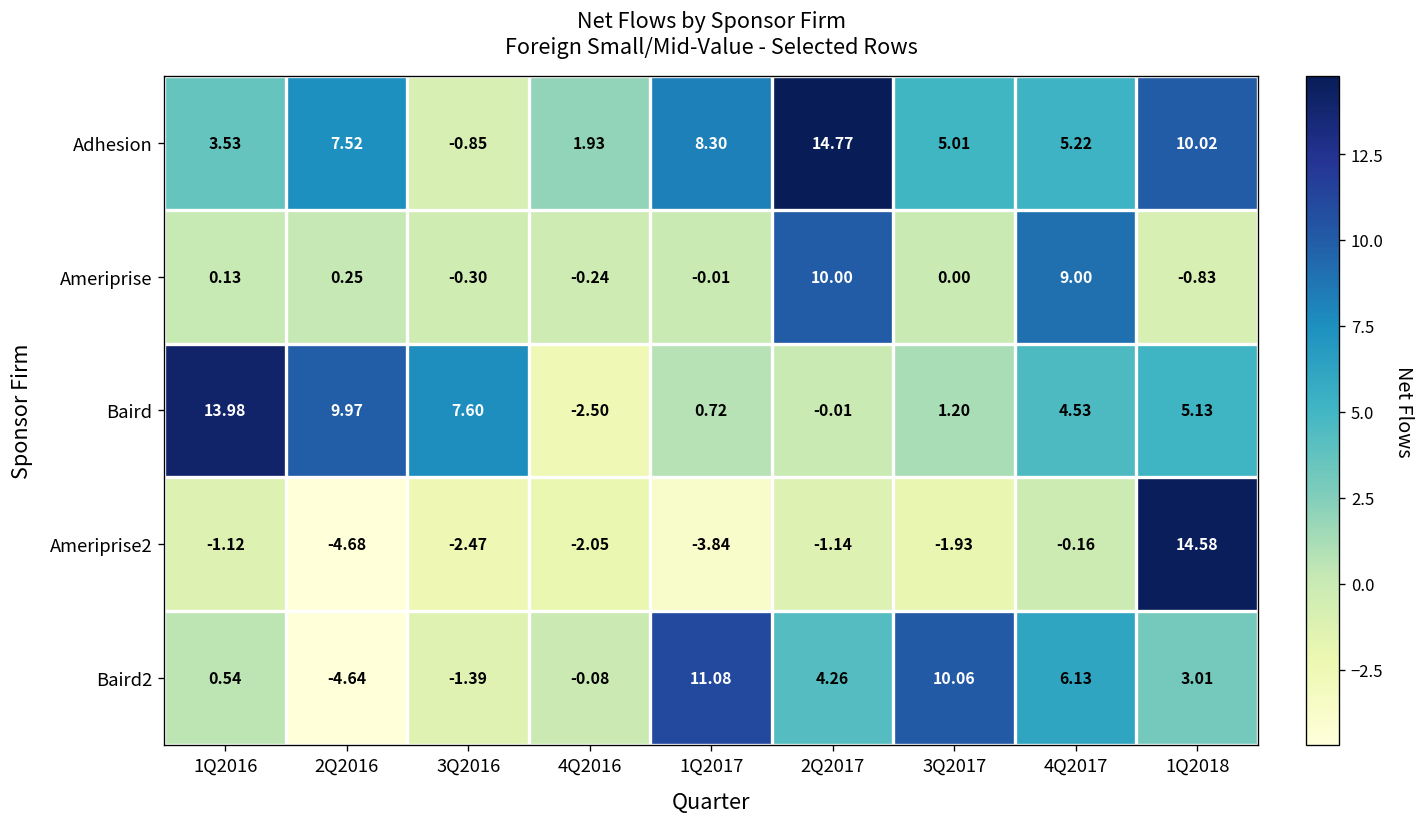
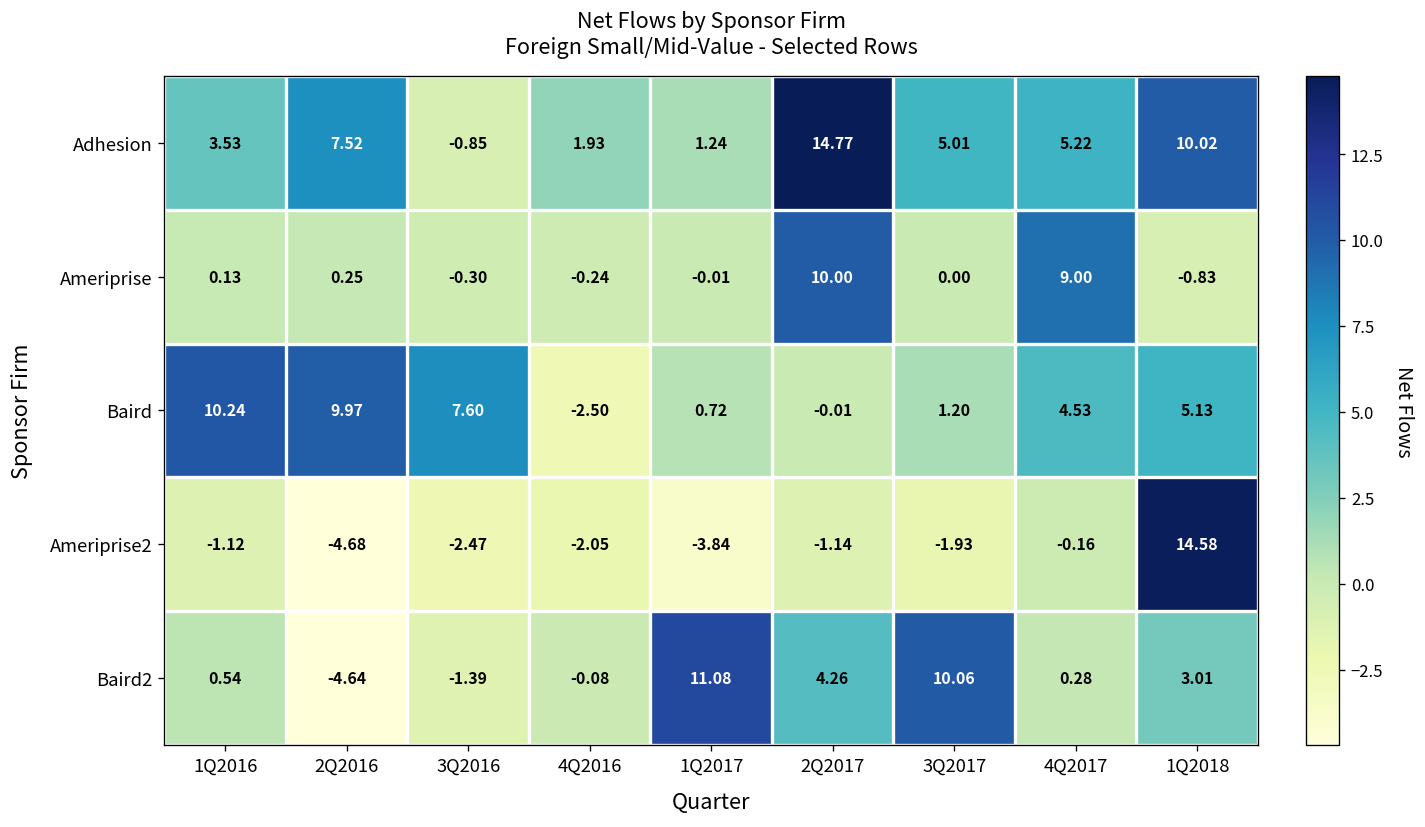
Adhesion, 1Q2017: 8.30 -> 1.24
Baird, 1Q2016: 13.98 -> 10.24
Baird2, 4Q2017: 6.13 -> 0.28
